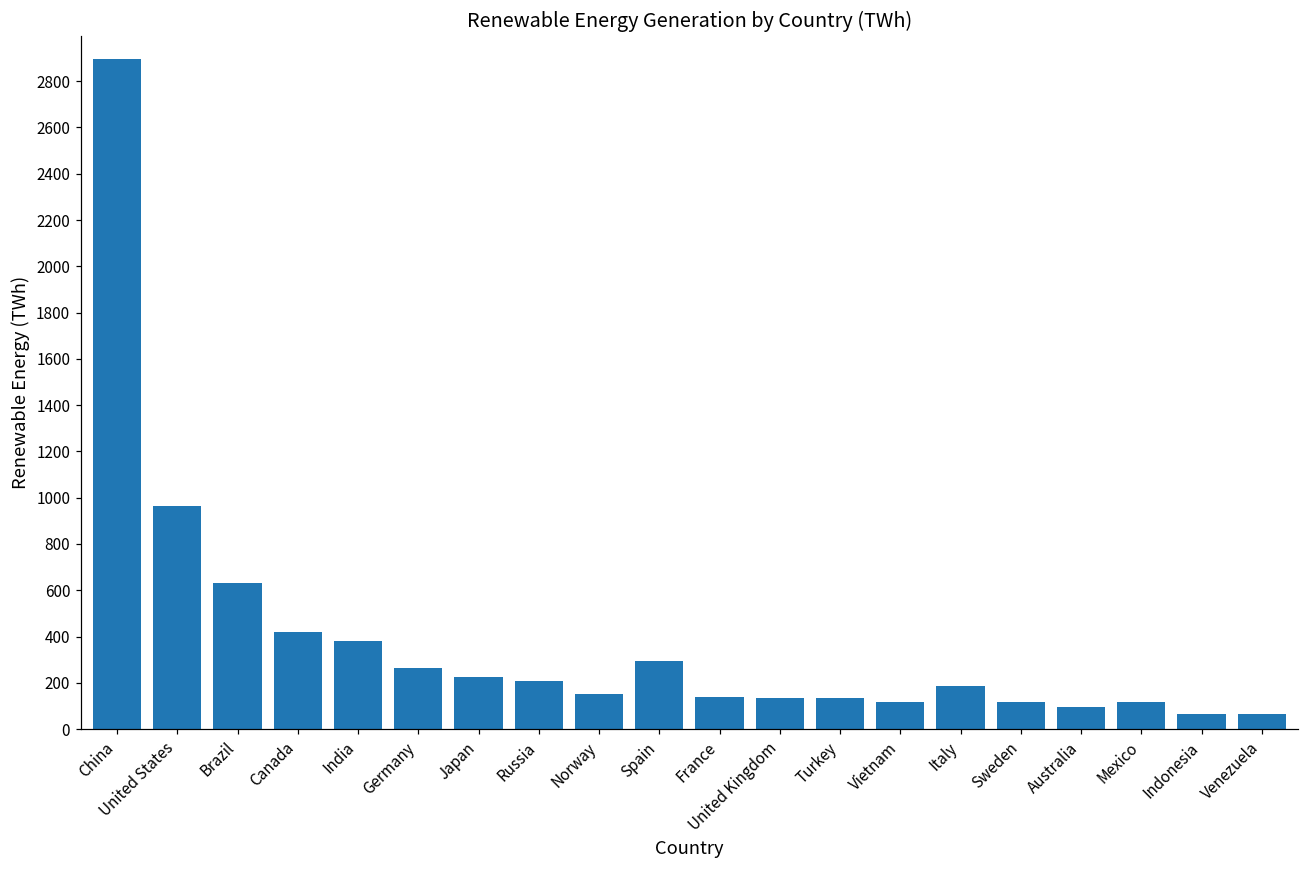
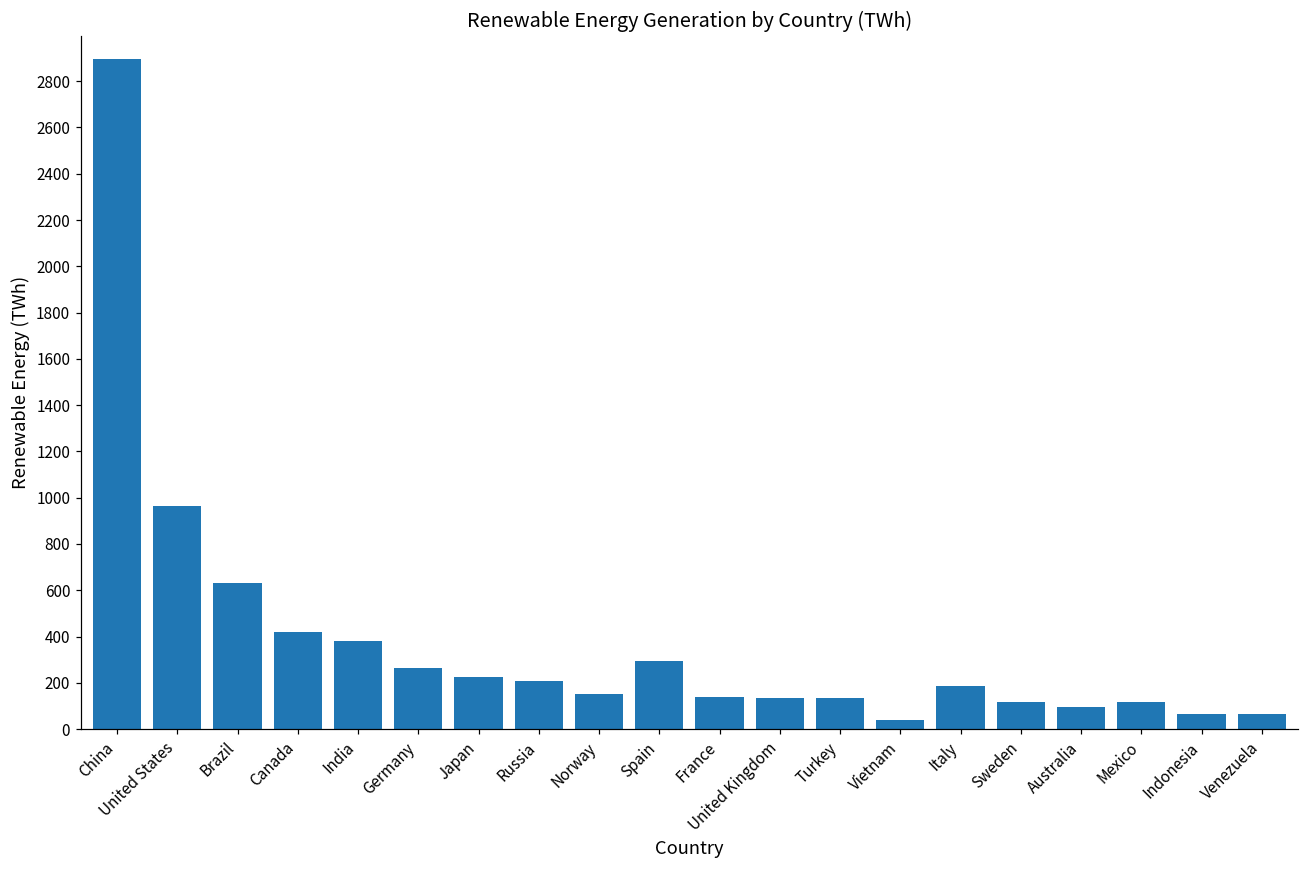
Vietnam: 120 -> 40
